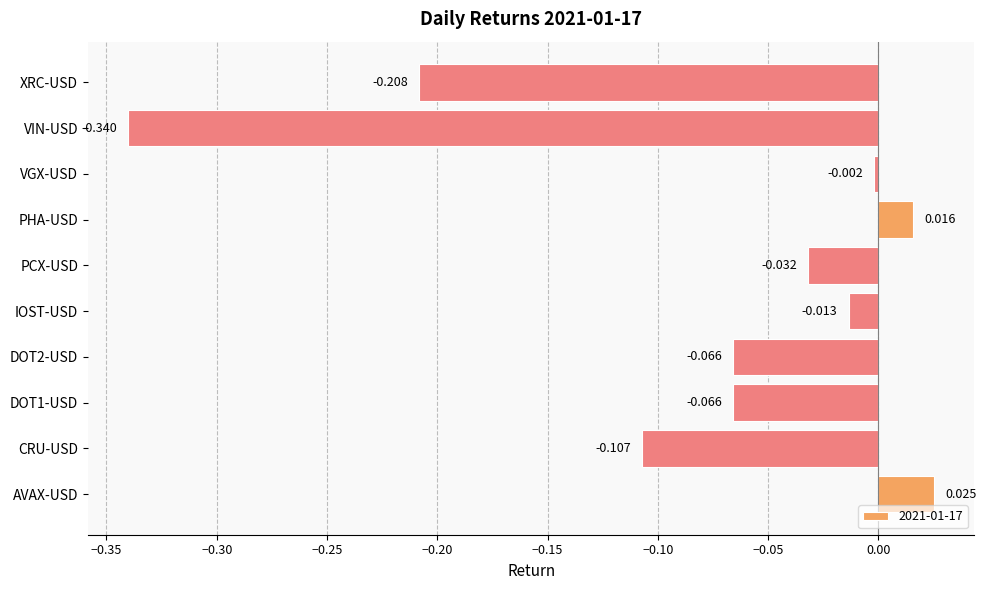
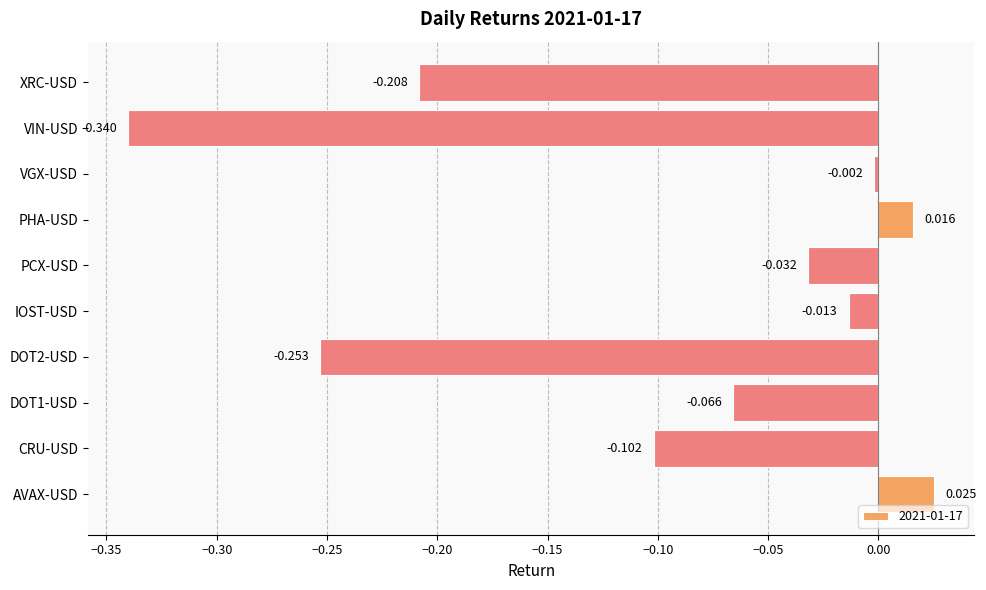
DOT2-USD: -0.066 -> -0.253
CRU-USD: -0.107 -> -0.102
